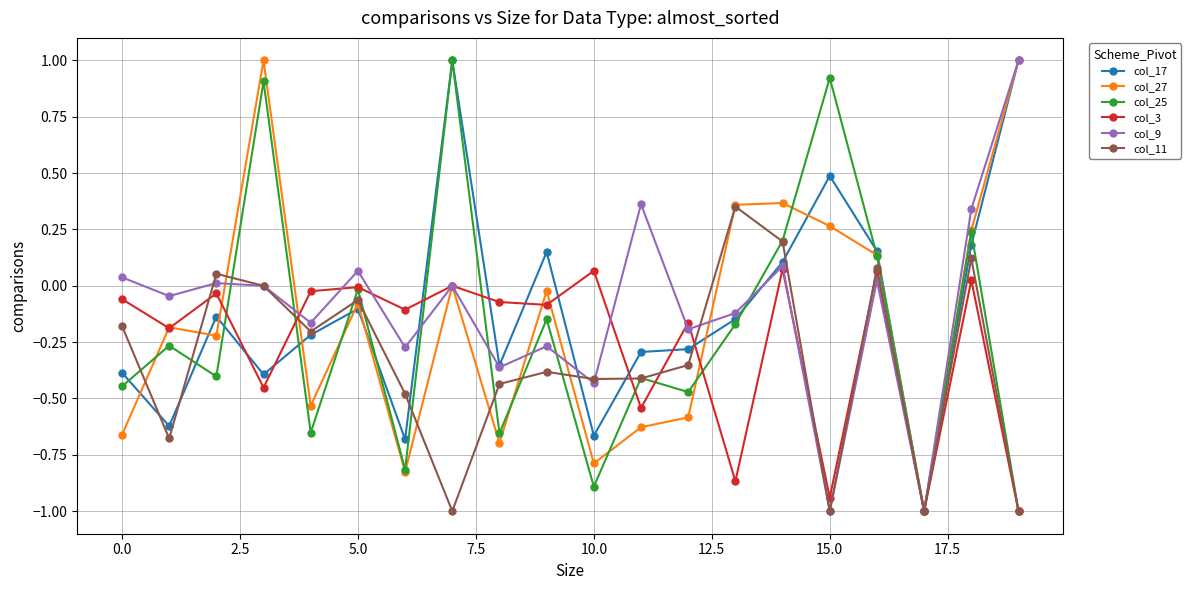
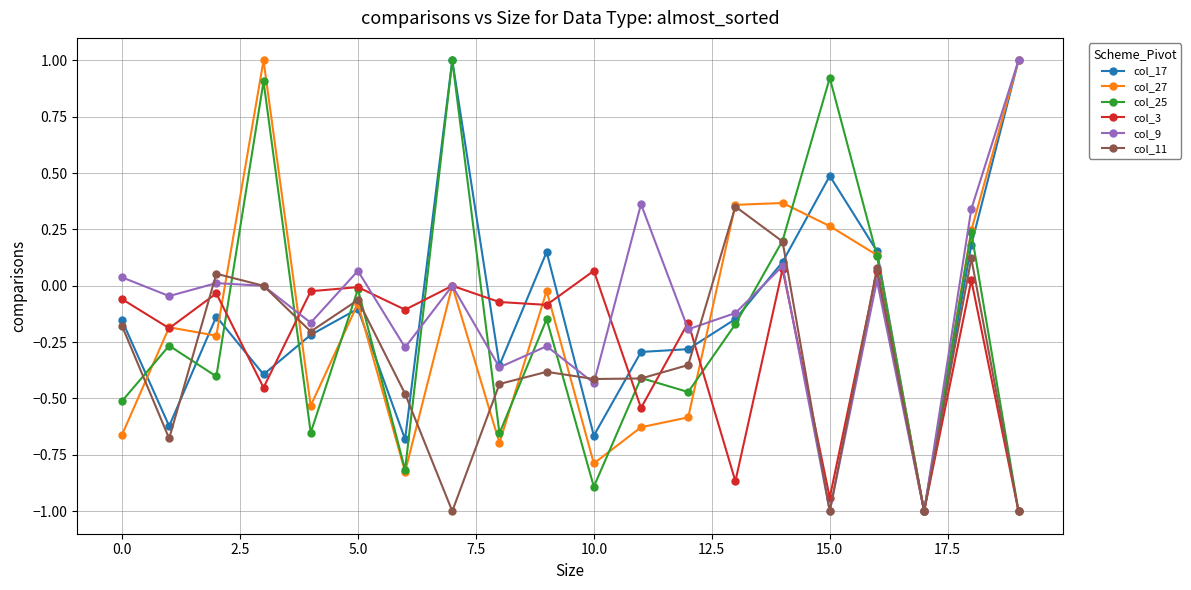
col_17, 0.0: -0.39 -> -0.15
col_25, 0.0: -0.45 -> -0.51
